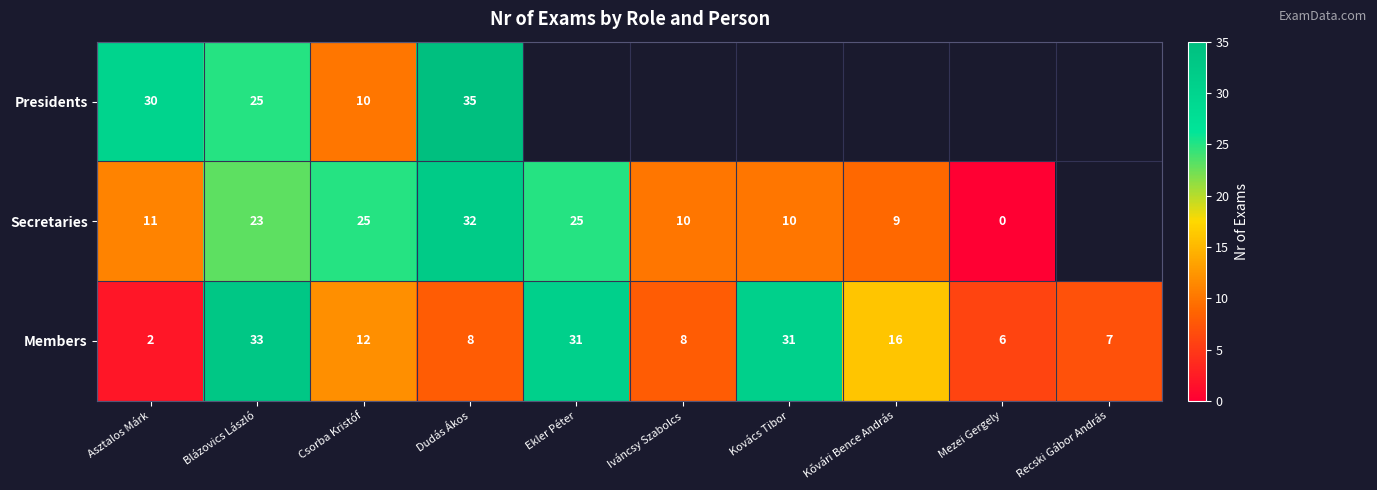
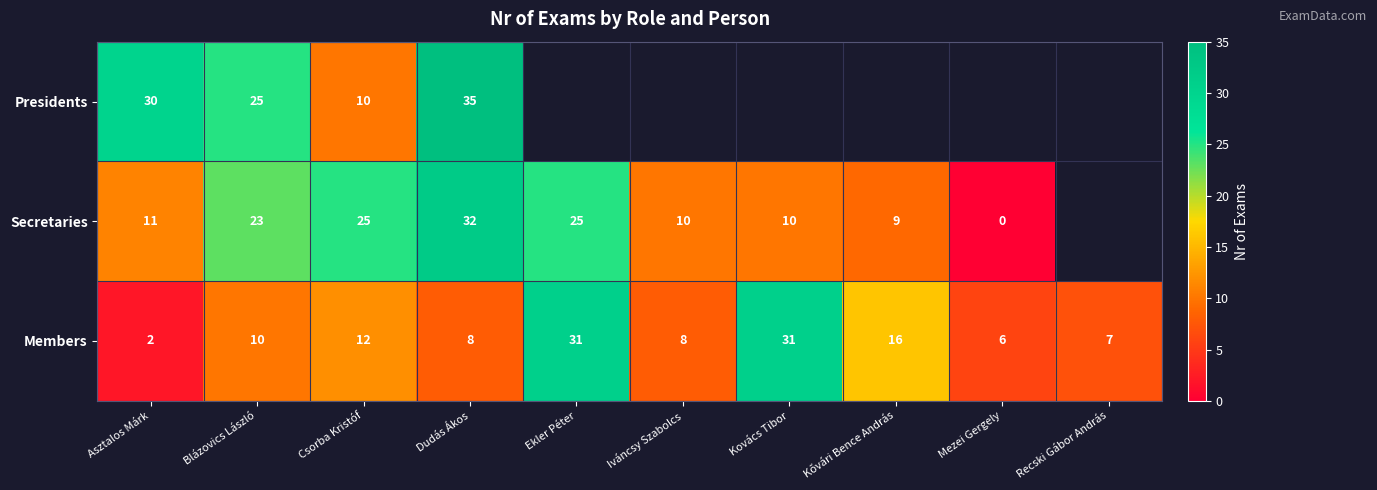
Members, Blázovics László: 33 -> 10
